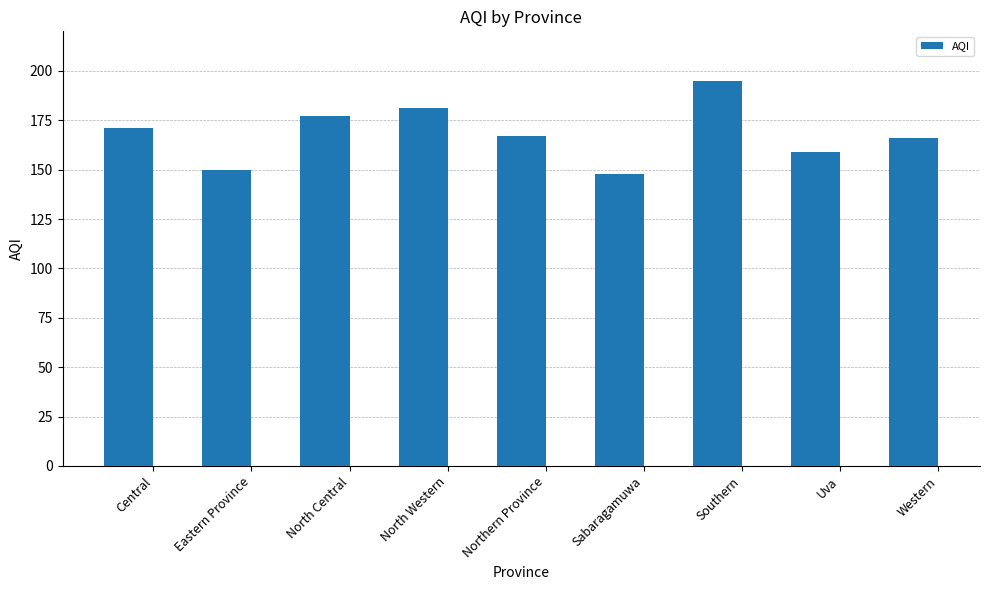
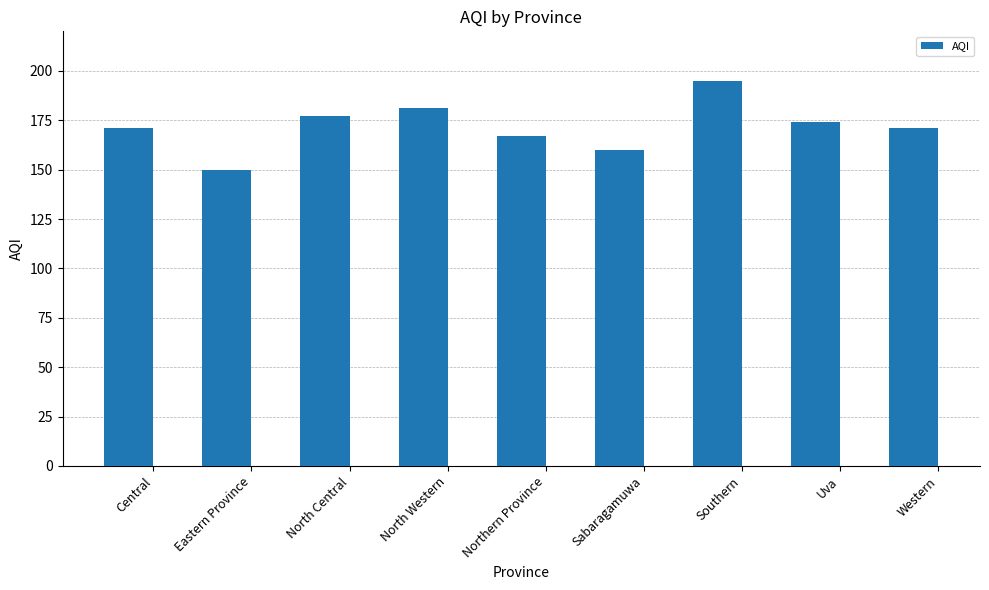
Sabaragamuwa: 148 -> 160
Uva: 159 -> 174
Western: 166 -> 171
